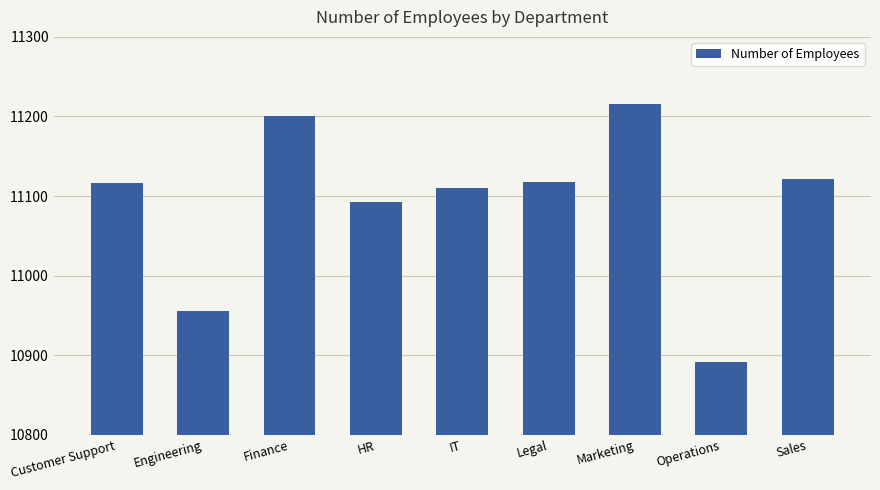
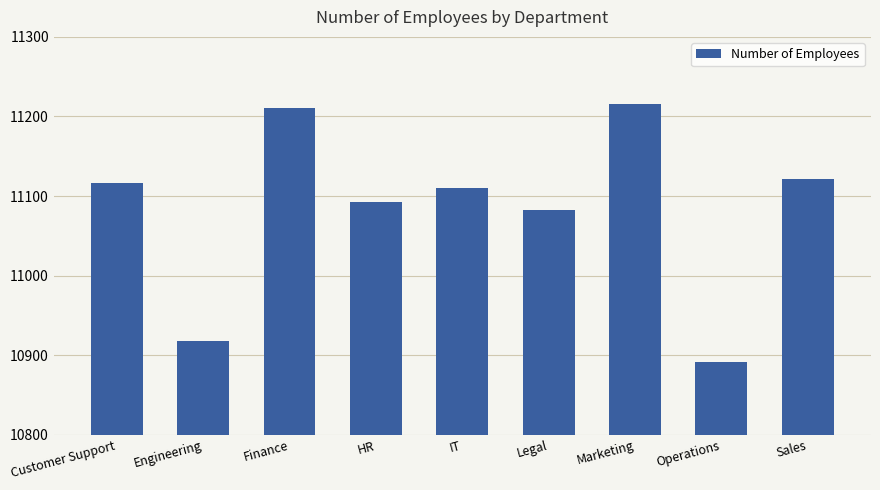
Engineering: 10960 -> 10920
Finance: 11200 -> 11210
Legal: 11120 -> 11080
